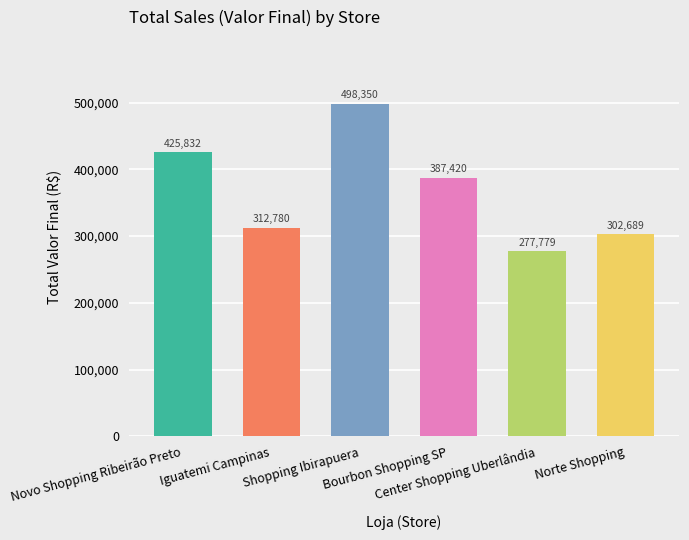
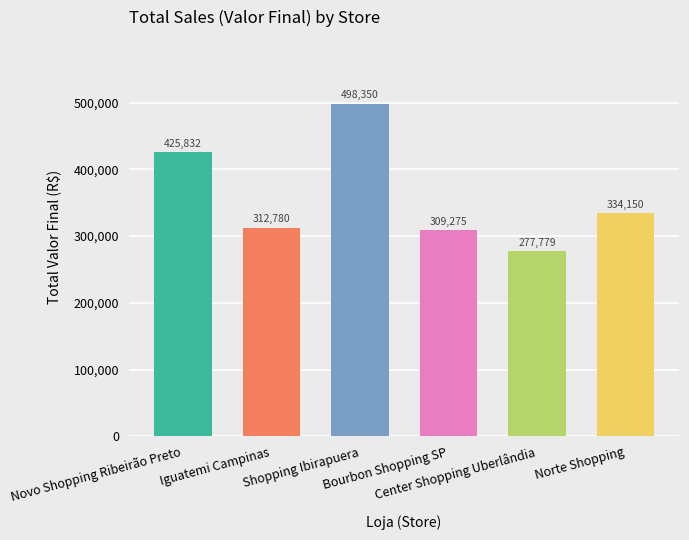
Bourbon Shopping SP: 387,420 -> 309,275
Norte Shopping: 302,689 -> 334,150
